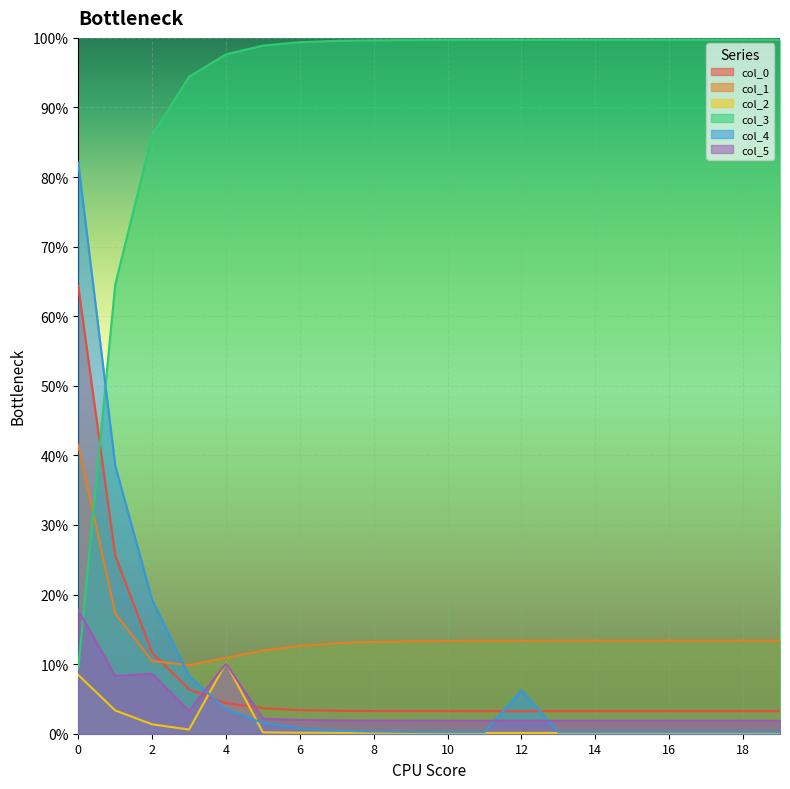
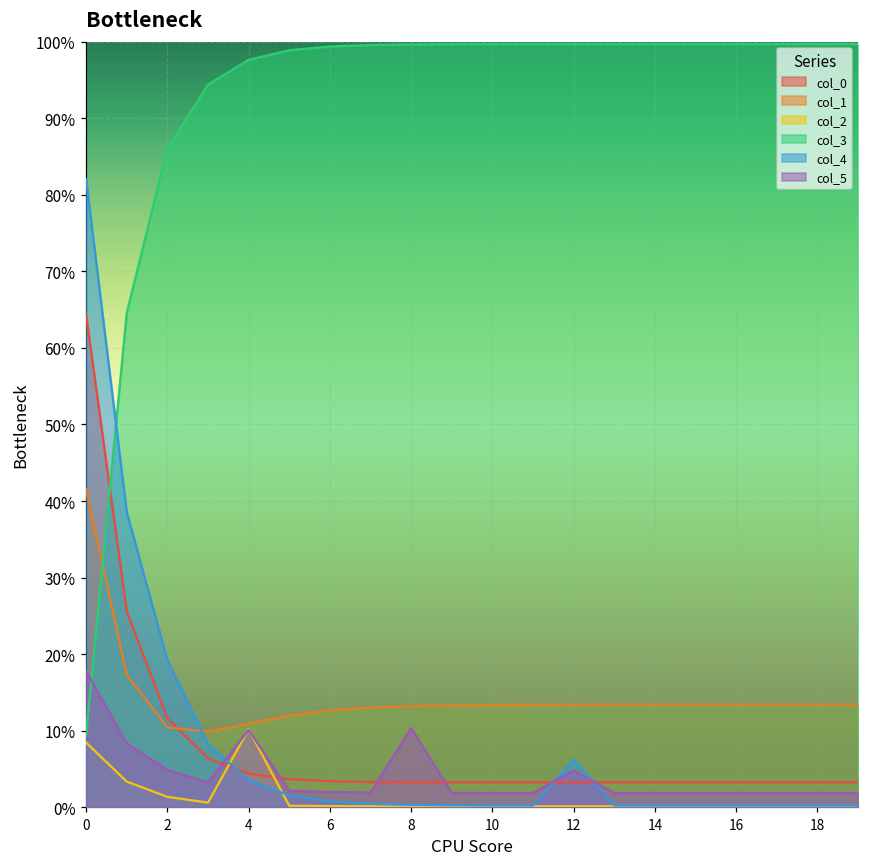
col_5, 2: 9% -> 5%
col_5, 8: 2% -> 10%
col_5, 12: 2% -> 5%
